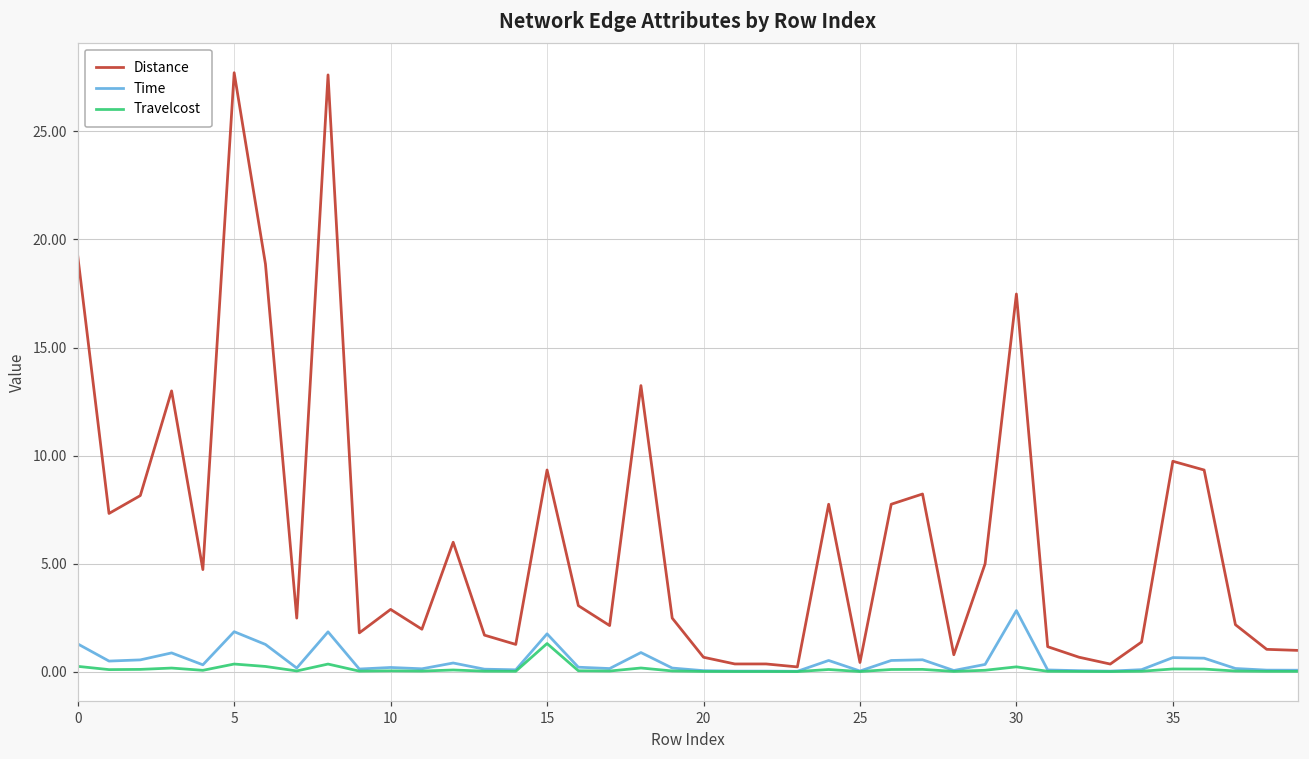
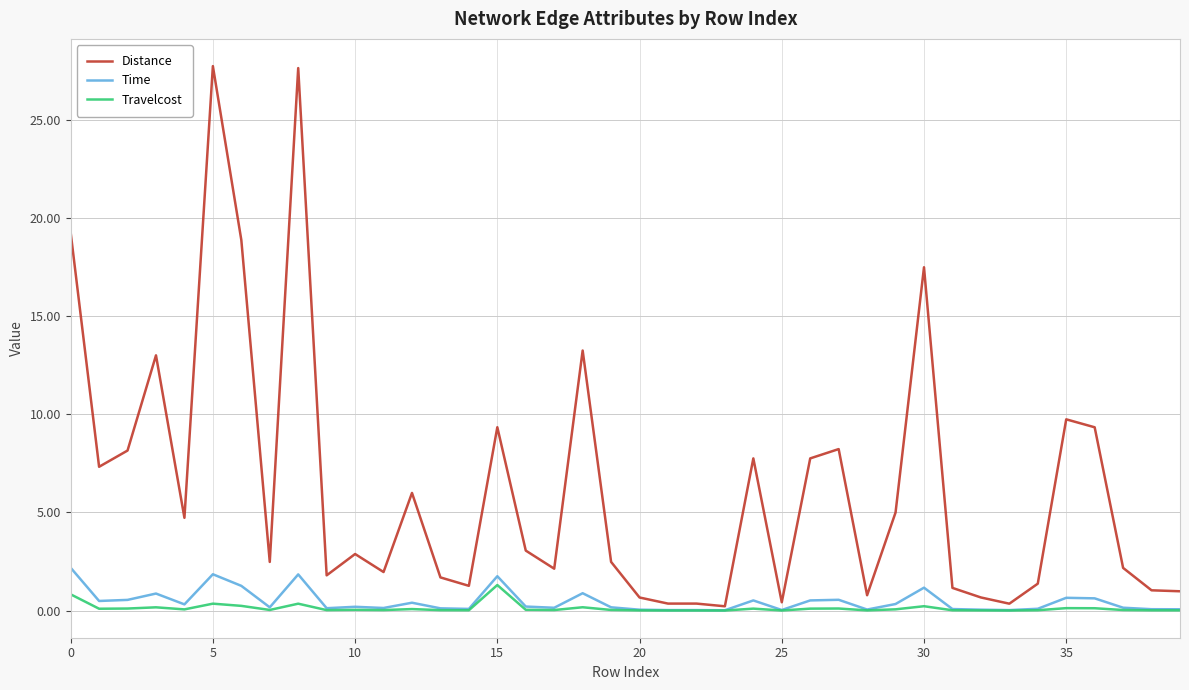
Time, 0: 1.3 -> 2.2
Travelcost, 0: 0.2 -> 0.8
Time, 30: 2.8 -> 1.2
